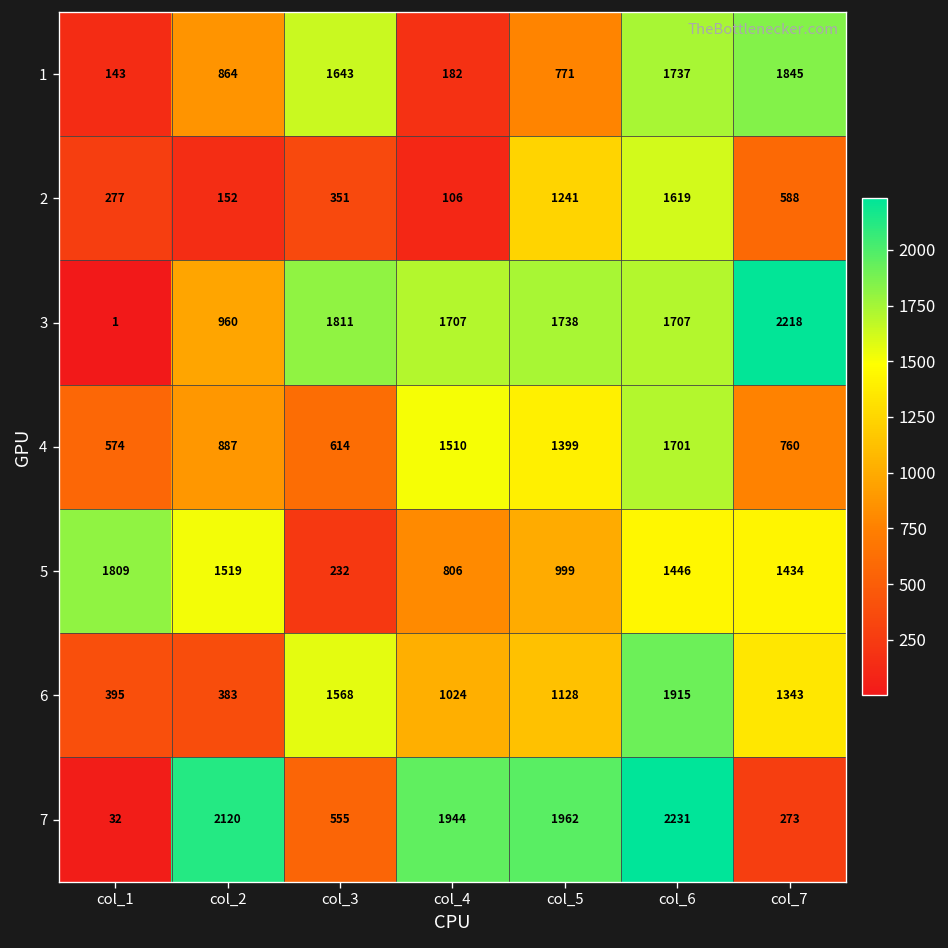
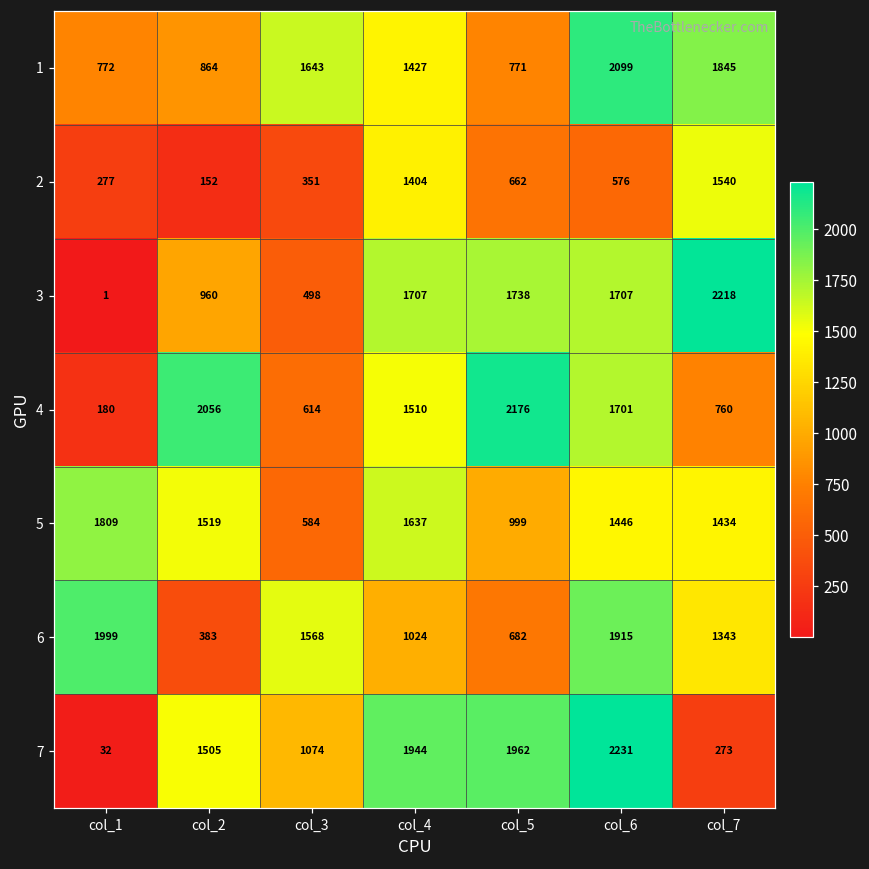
1, col_1: 143 -> 772
1, col_4: 182 -> 1427
1, col_6: 1737 -> 2099
2, col_4: 106 -> 1404
2, col_5: 1241 -> 662
2, col_6: 1619 -> 576
2, col_7: 588 -> 1540
3, col_3: 1811 -> 498
4, col_1: 574 -> 180
4, col_2: 887 -> 2056
4, col_5: 1399 -> 2176
5, col_3: 232 -> 584
5, col_4: 806 -> 1637
6, col_1: 395 -> 1999
6, col_5: 1128 -> 682
7, col_2: 2120 -> 1505
7, col_3: 555 -> 1074
